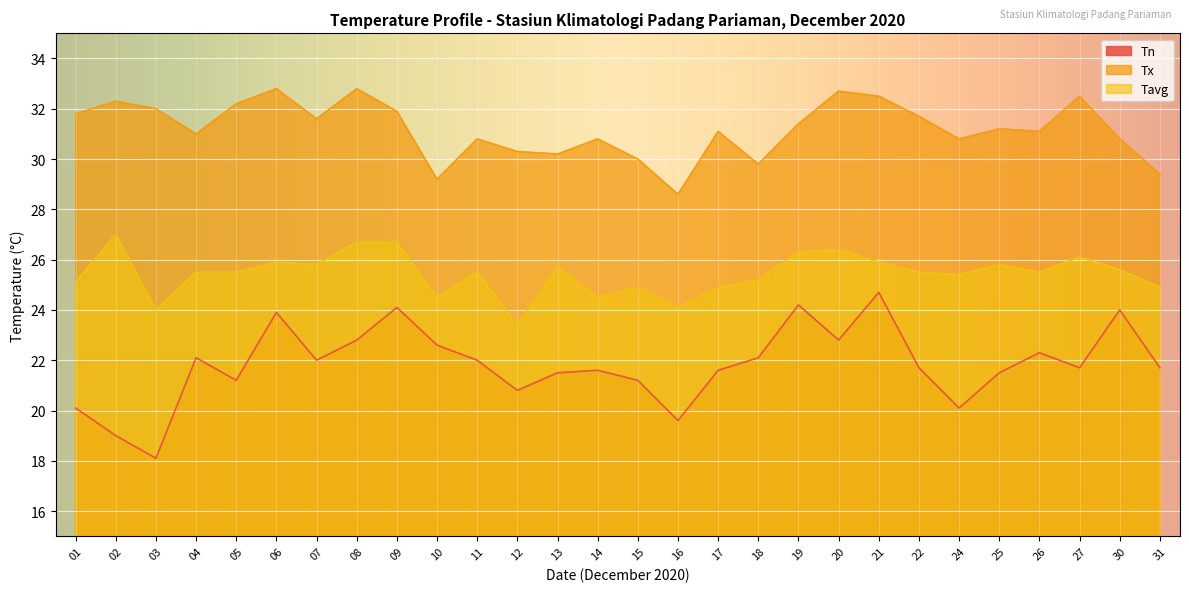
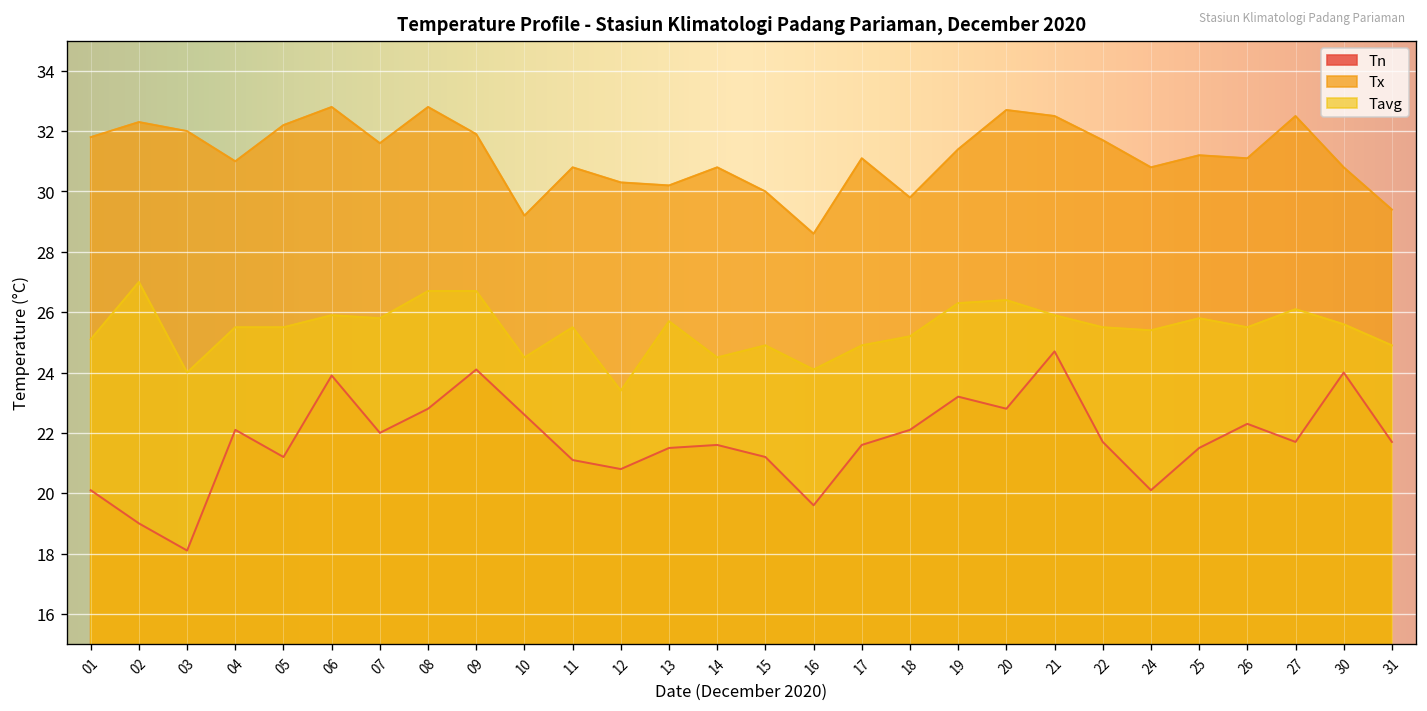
Tn, 11: 22.0 -> 21.1
Tn, 19: 24.2 -> 23.2
